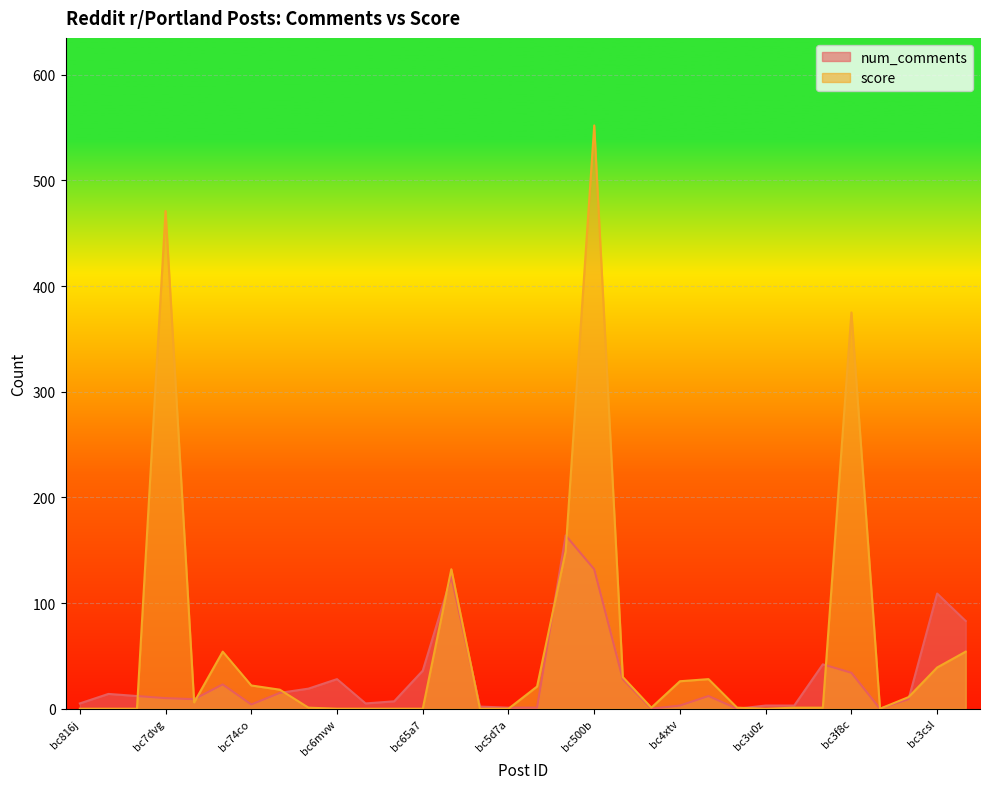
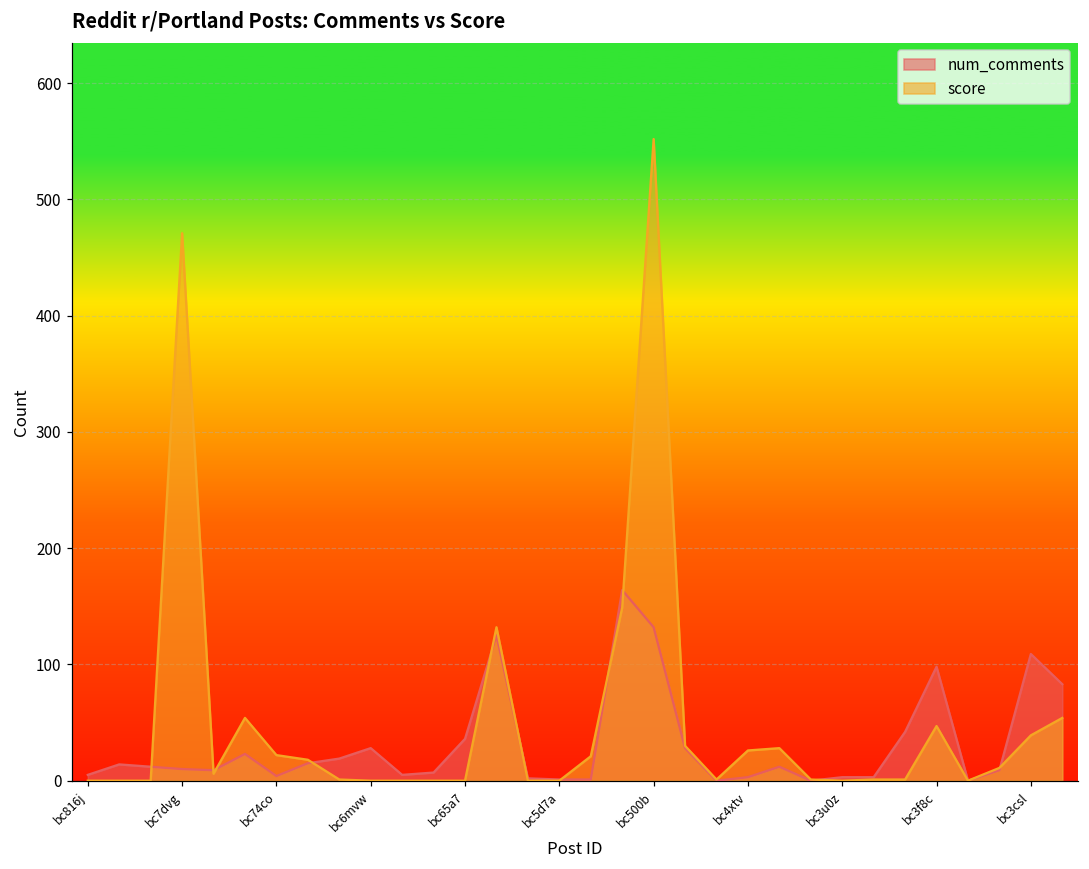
num_comments, bc3f8c: 34 -> 98
score, bc3f8c: 375 -> 47
